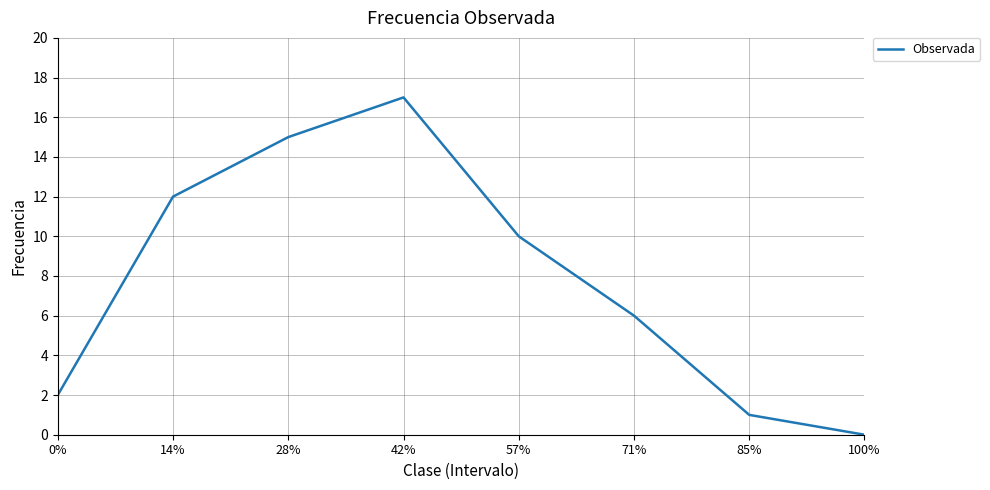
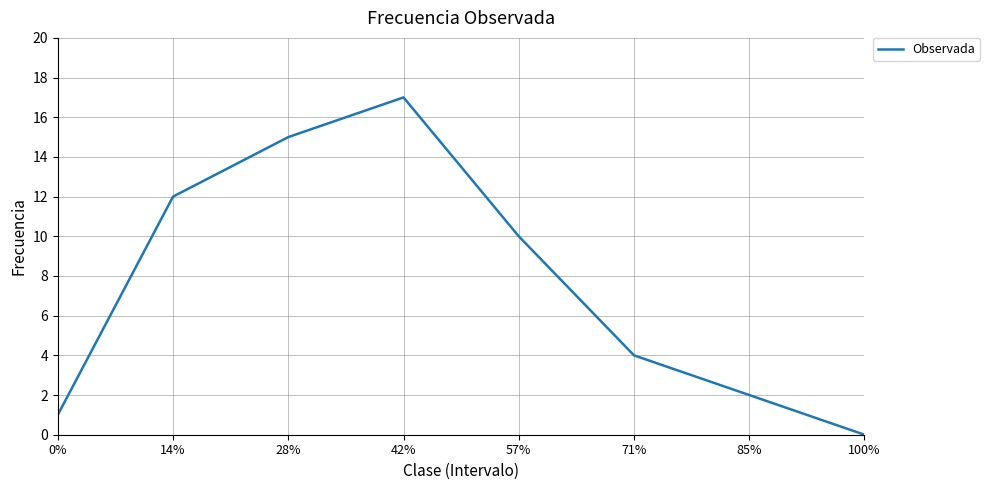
0%: 2 -> 1
71%: 6 -> 4
85%: 1 -> 2
